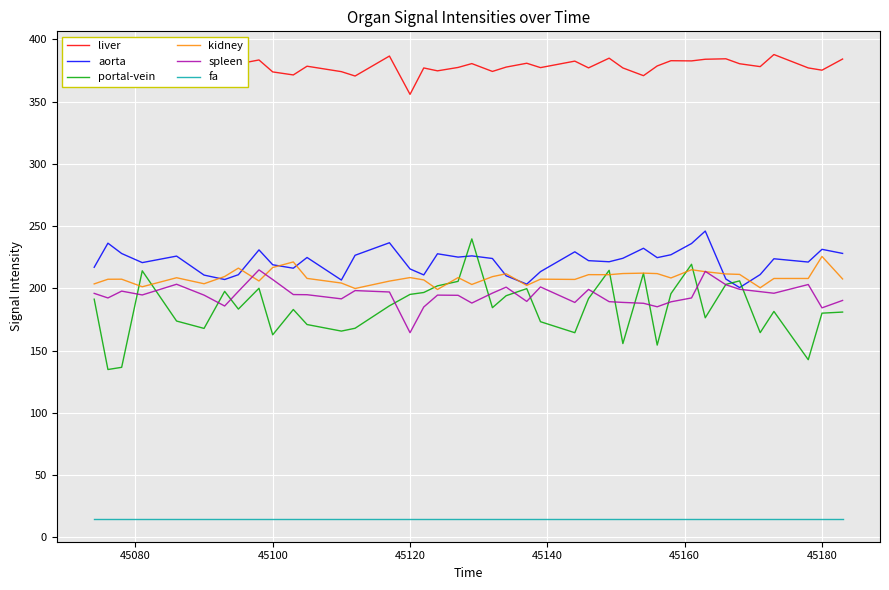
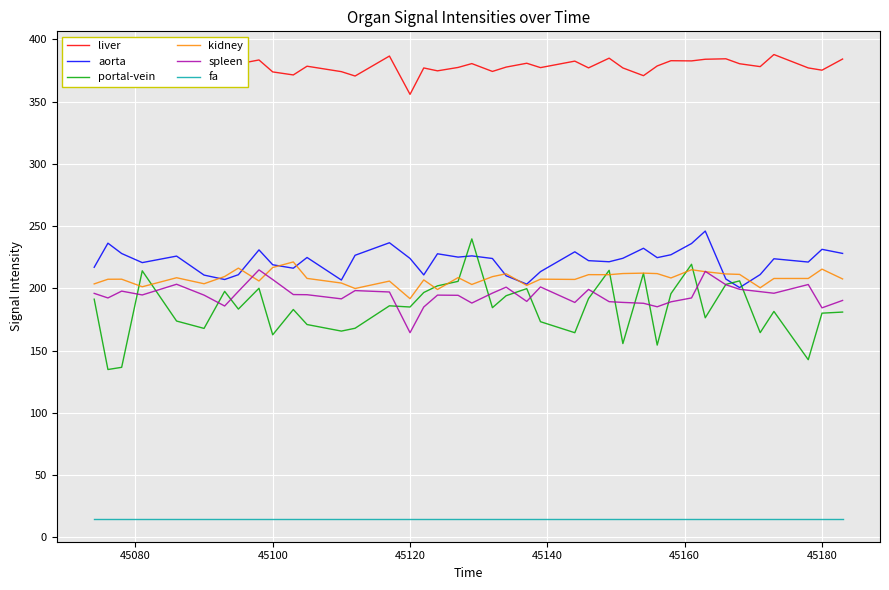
aorta, 45120: 216 -> 224
portal-vein, 45120: 195 -> 185
kidney, 45120: 209 -> 192
kidney, 45180: 226 -> 215
